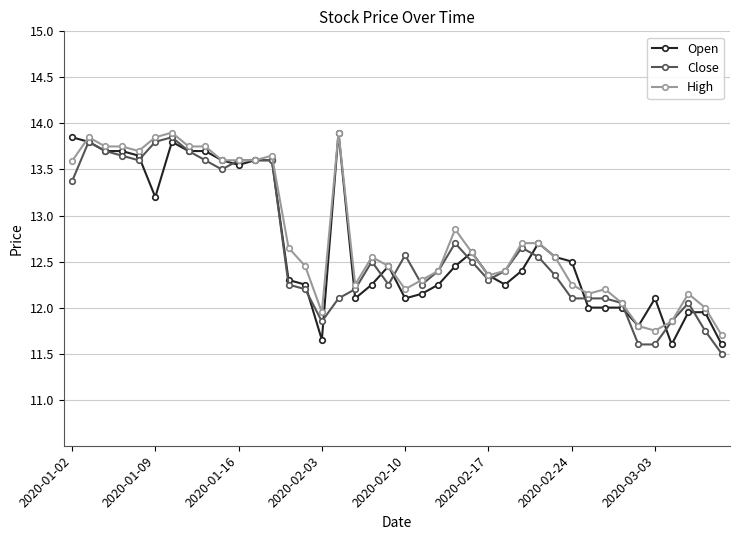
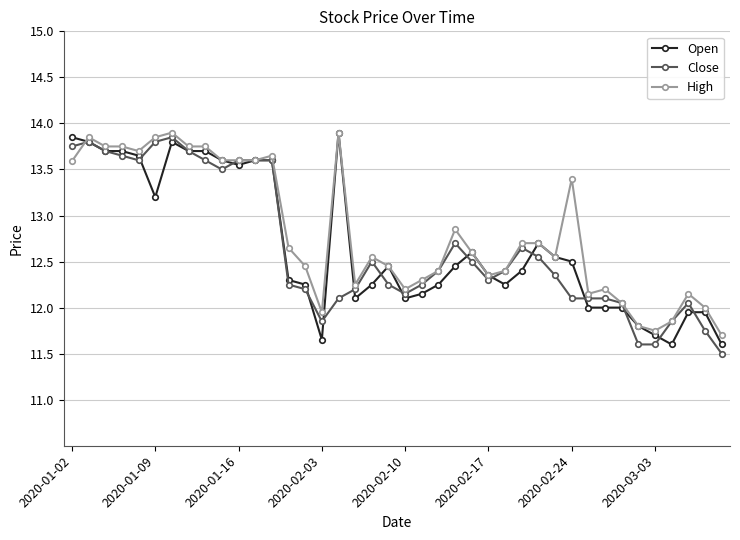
Close, 2020-01-02: 13.4 -> 13.8
Close, 2020-02-10: 12.6 -> 12.2
High, 2020-02-24: 12.3 -> 13.4
Open, 2020-03-03: 12.1 -> 11.7
